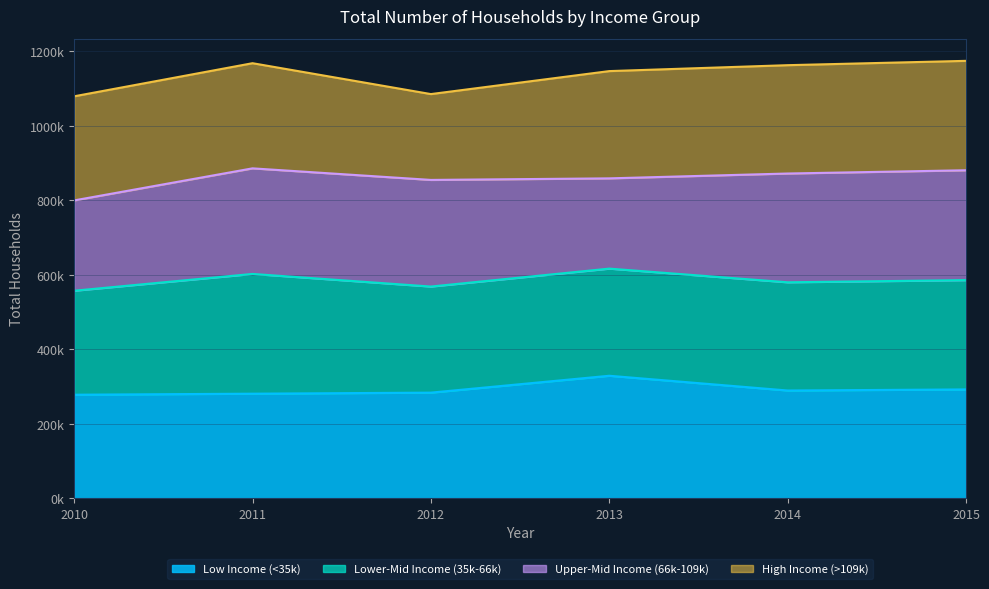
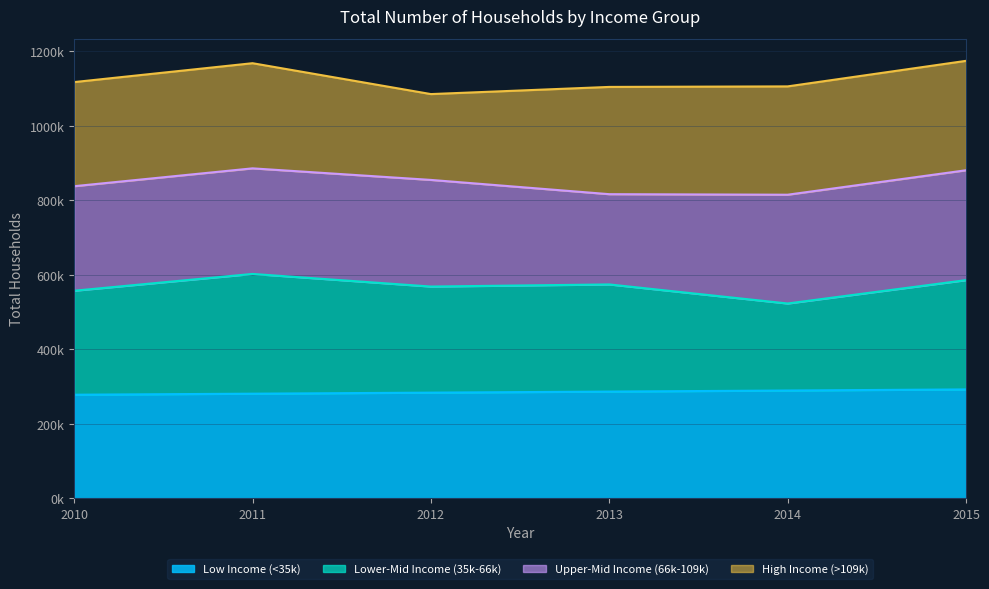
Upper-Mid Income (66k-109k), 2010: 240000 -> 280000
Low Income (<35k), 2013: 330000 -> 290000
Lower-Mid Income (35k-66k), 2014: 290000 -> 230000
